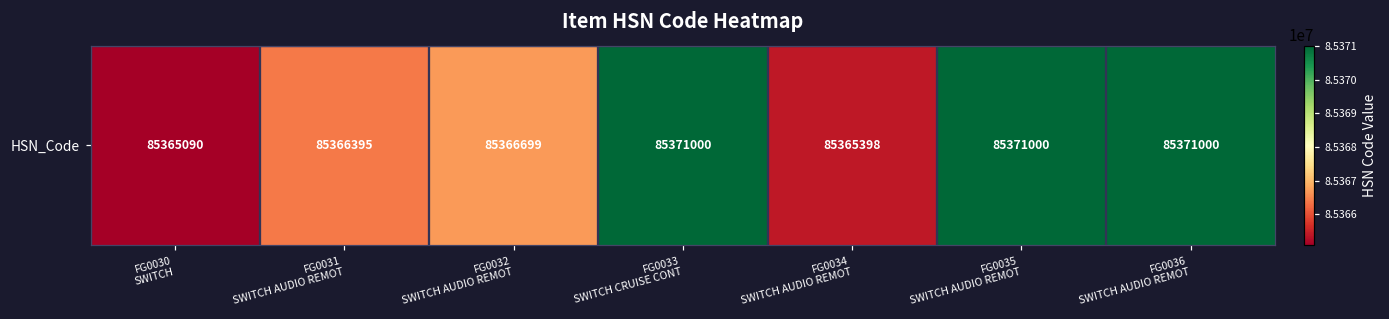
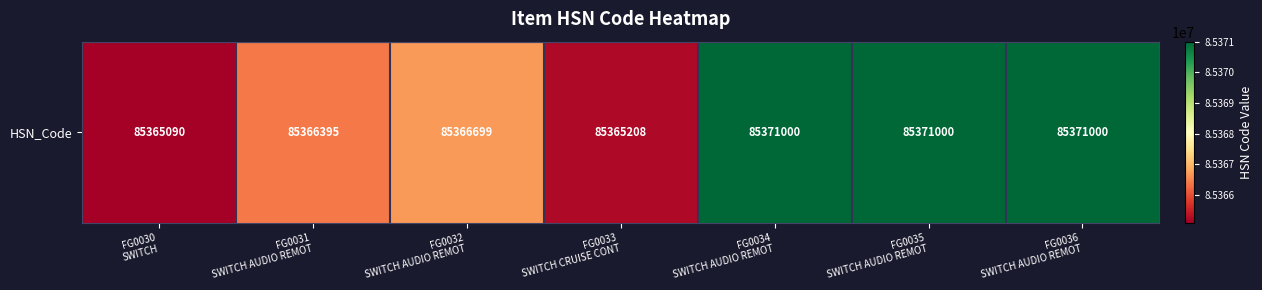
HSN_Code, FG0033 SWITCH CRUISE CONT: 85371000 -> 85365208
HSN_Code, FG0034 SWITCH AUDIO REMOT: 85365398 -> 85371000
